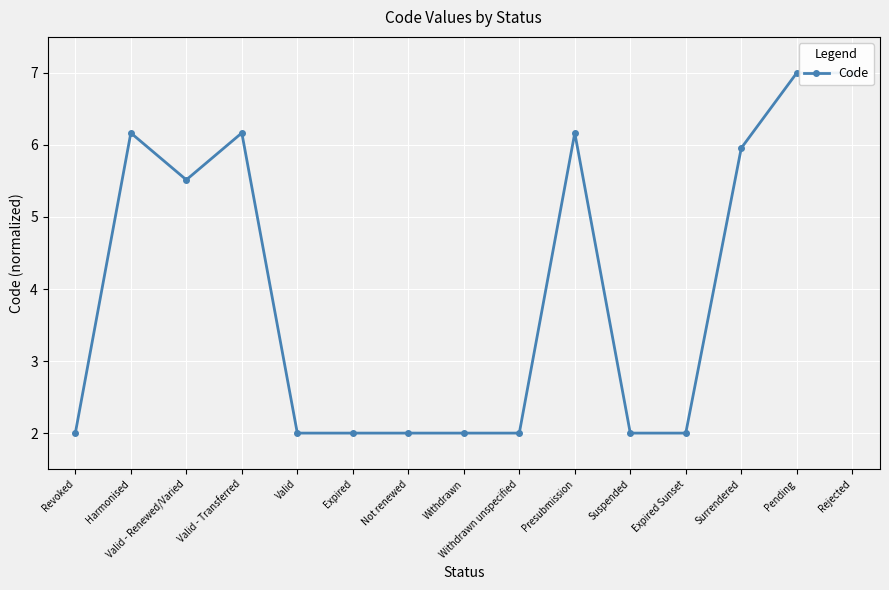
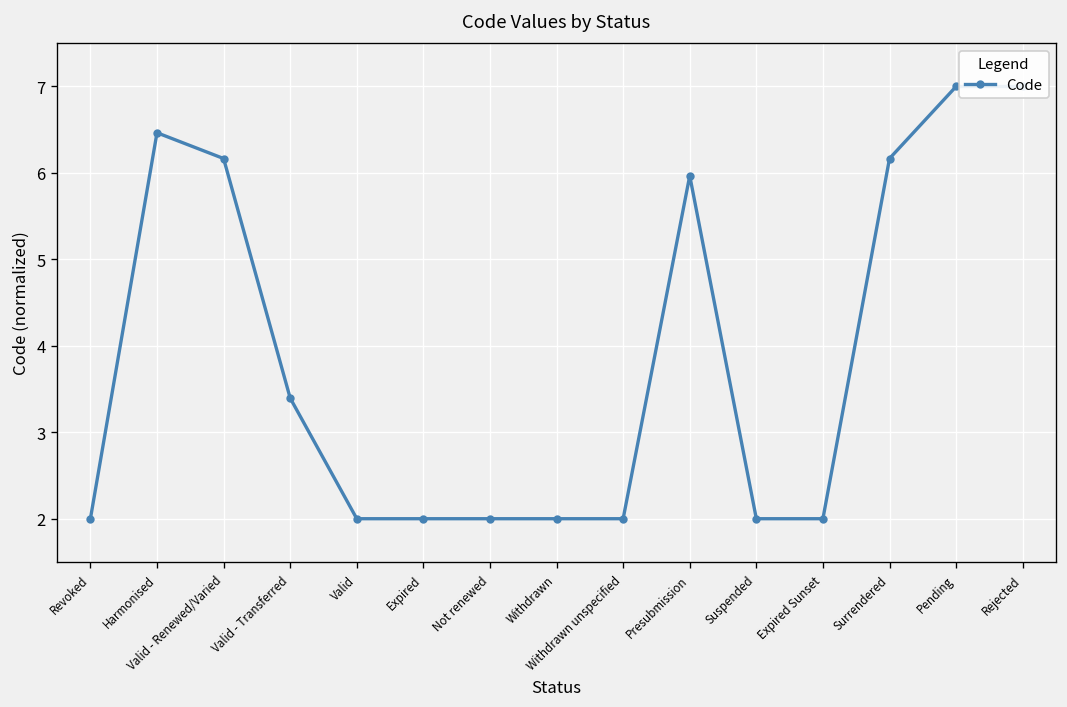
Harmonised: 6.2 -> 6.5
Valid - Renewed/Varied: 5.5 -> 6.2
Valid - Transferred: 6.2 -> 3.4
Presubmission: 6.2 -> 6.0
Surrendered: 6.0 -> 6.2
